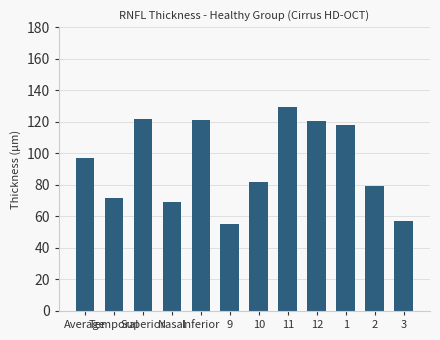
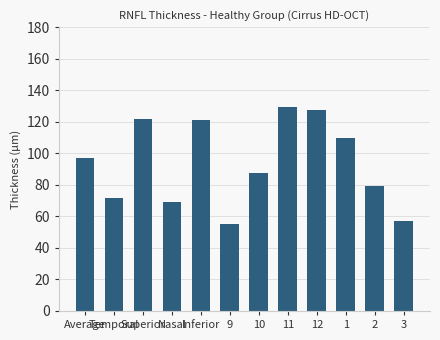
10: 82 -> 87
12: 120 -> 127
1: 118 -> 110
